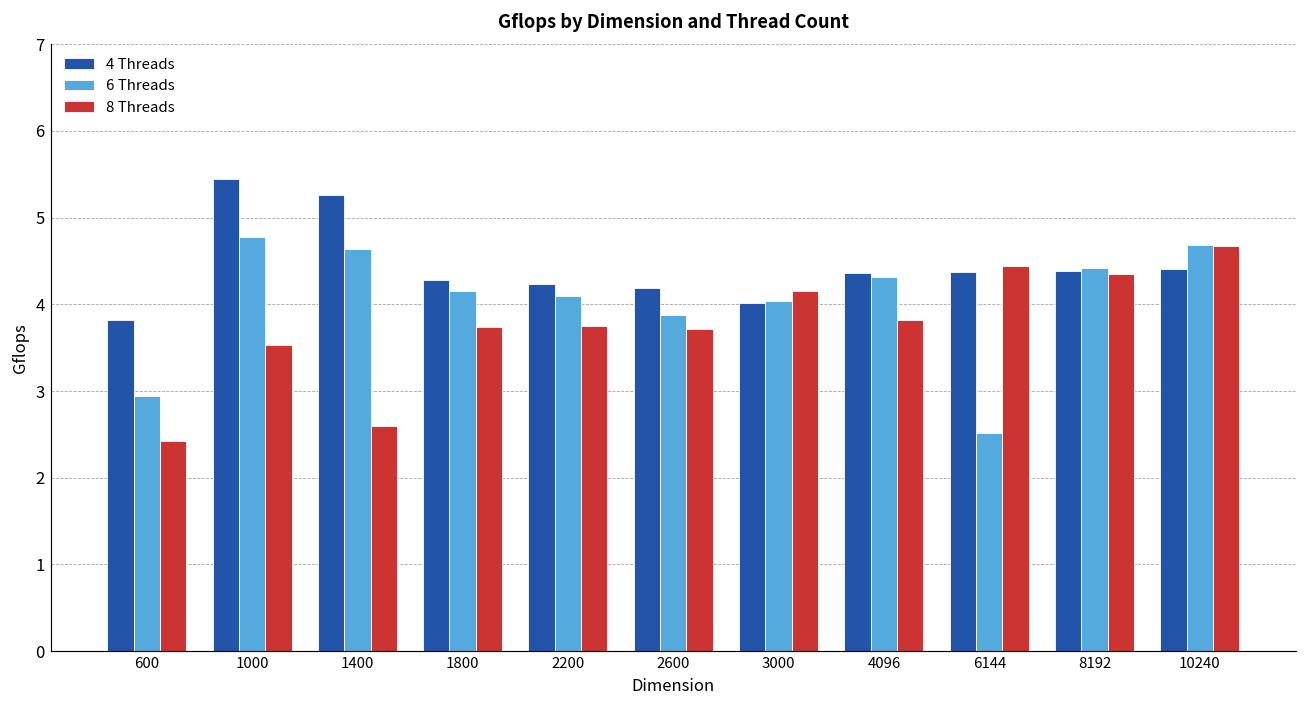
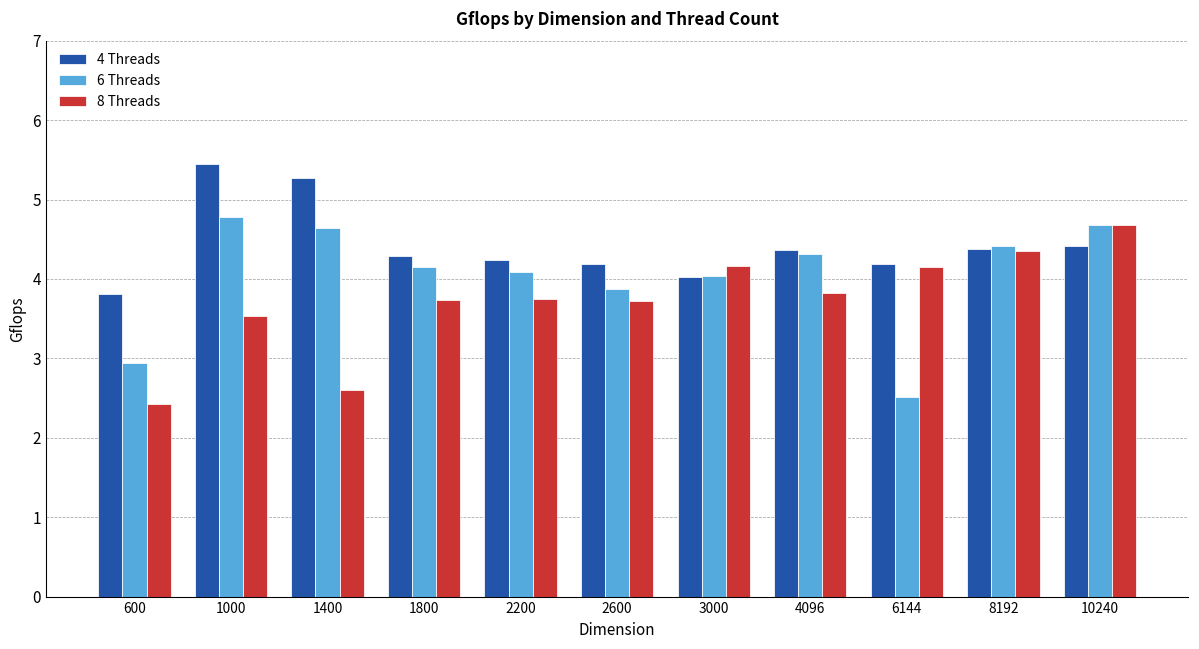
4 Threads, 6144: 4.4 -> 4.2
8 Threads, 6144: 4.4 -> 4.2
